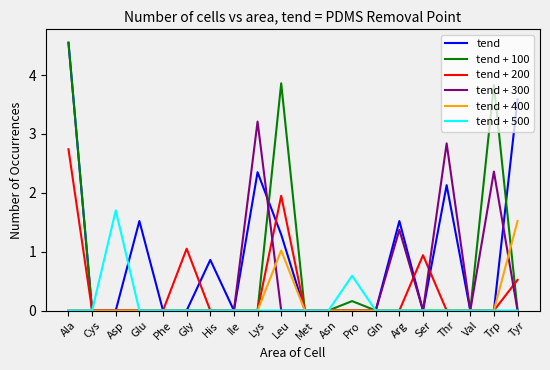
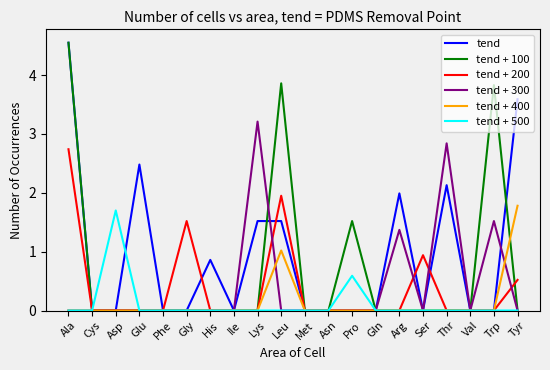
tend, Glu: 1.5 -> 2.5
tend + 200, Gly: 1.1 -> 1.5
tend, Lys: 2.4 -> 1.5
tend, Leu: 1.3 -> 1.5
tend + 100, Pro: 0.2 -> 1.5
tend, Arg: 1.5 -> 2.0
tend + 300, Trp: 2.4 -> 1.5
tend + 400, Tyr: 1.5 -> 1.8
